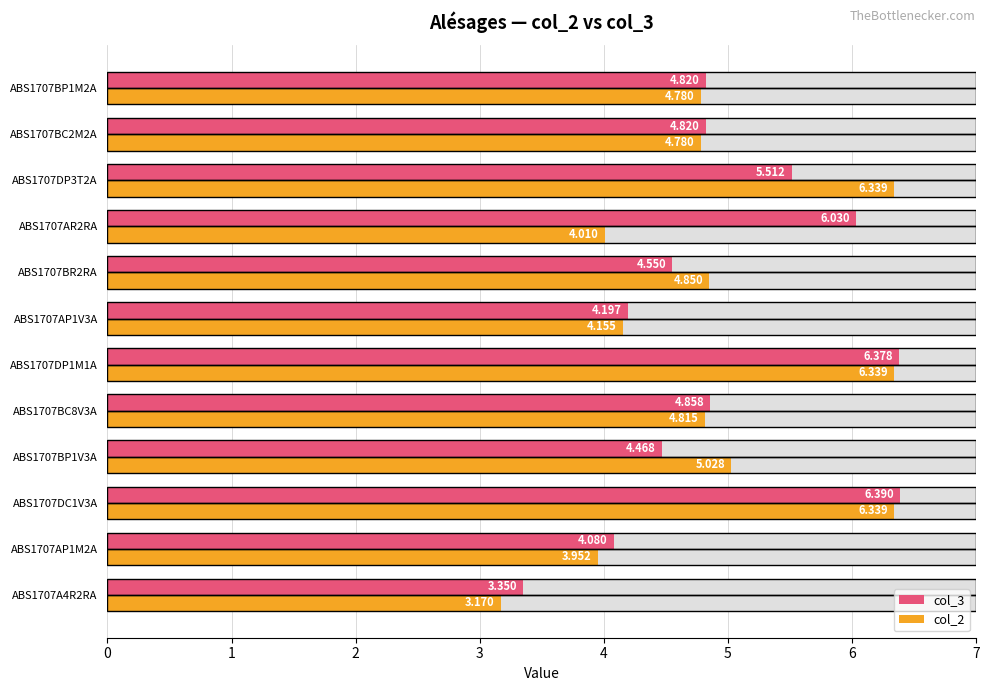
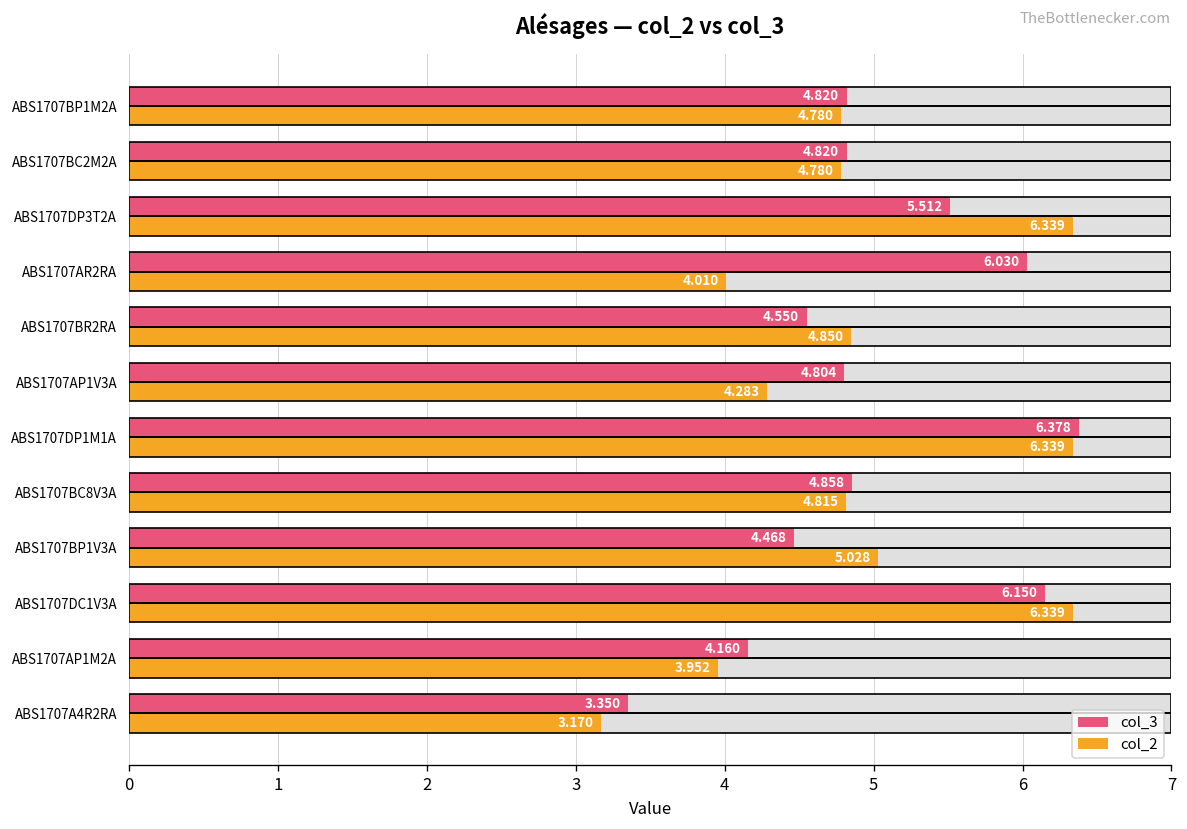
col_3, ABS1707AP1V3A: 4.197 -> 4.804
col_2, ABS1707AP1V3A: 4.155 -> 4.283
col_3, ABS1707DC1V3A: 6.390 -> 6.150
col_3, ABS1707AP1M2A: 4.080 -> 4.160
